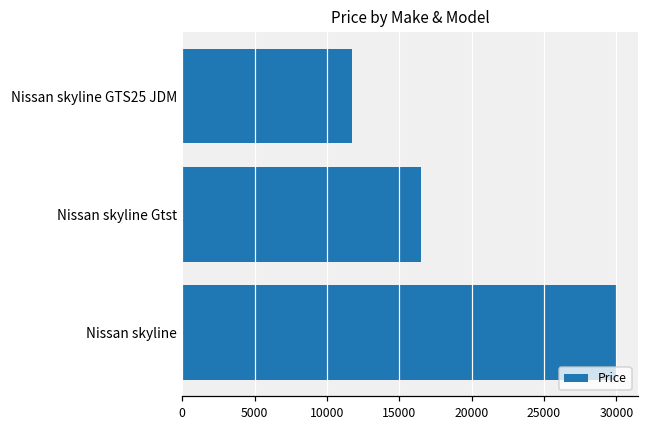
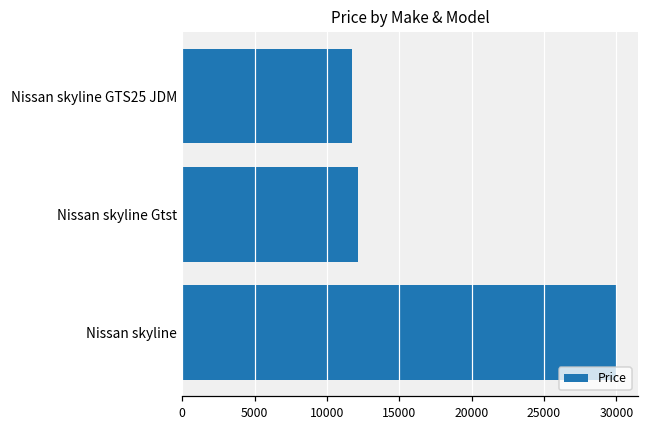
Nissan skyline Gtst: 16500 -> 12100
